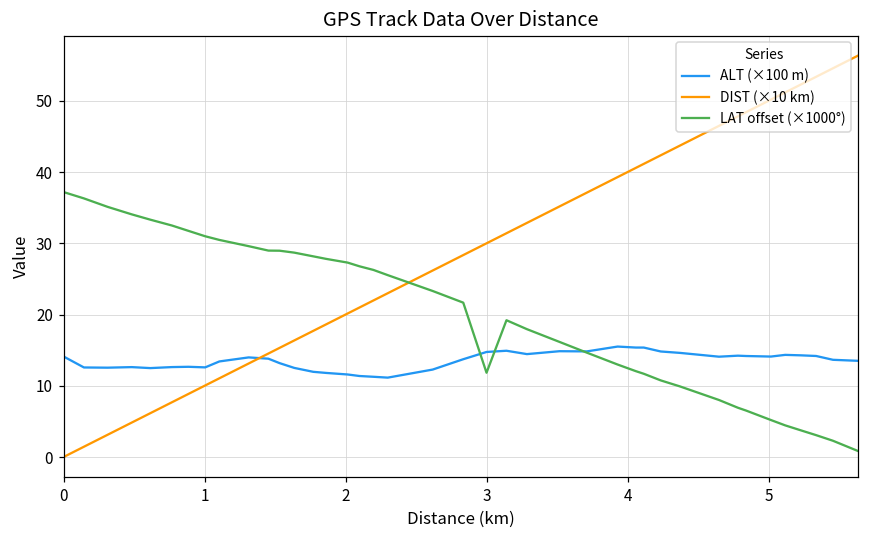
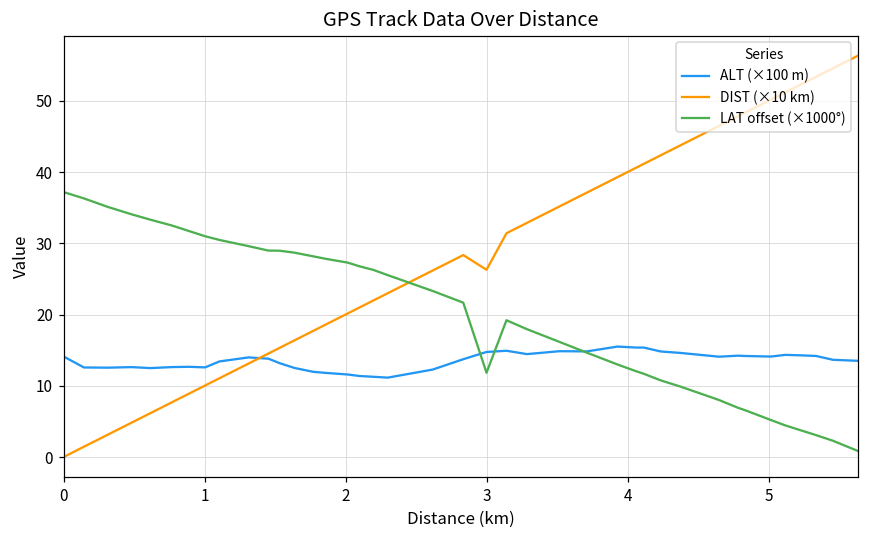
DIST (×10 km), 3: 30 -> 26
